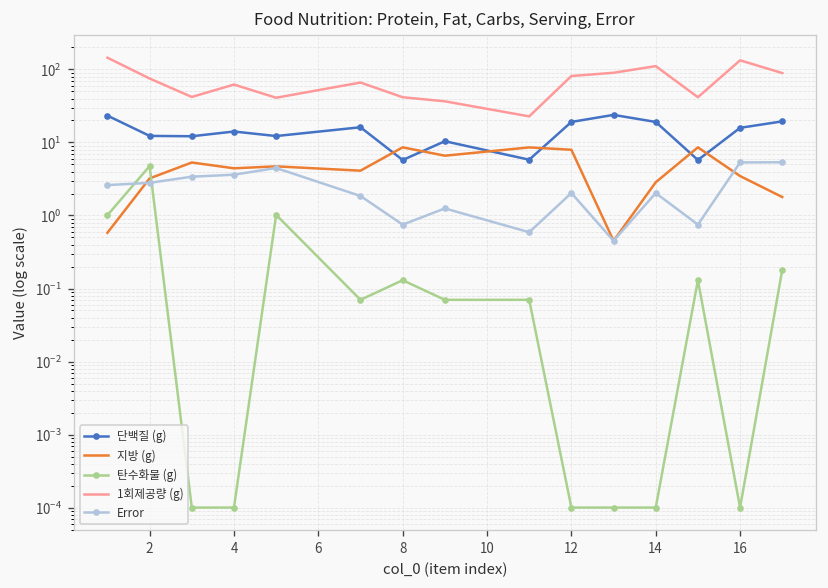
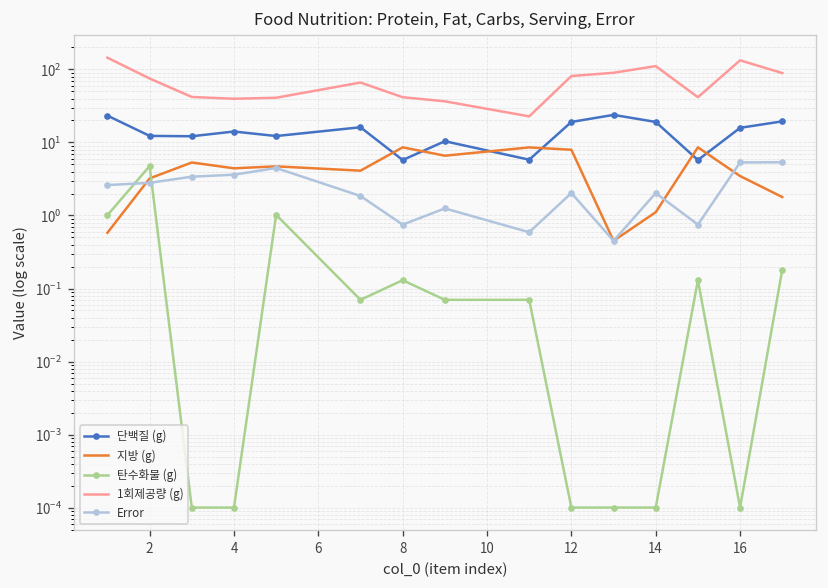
1회제공량 (g), 4: 60 -> 40
지방 (g), 14: 3 -> 1.1
